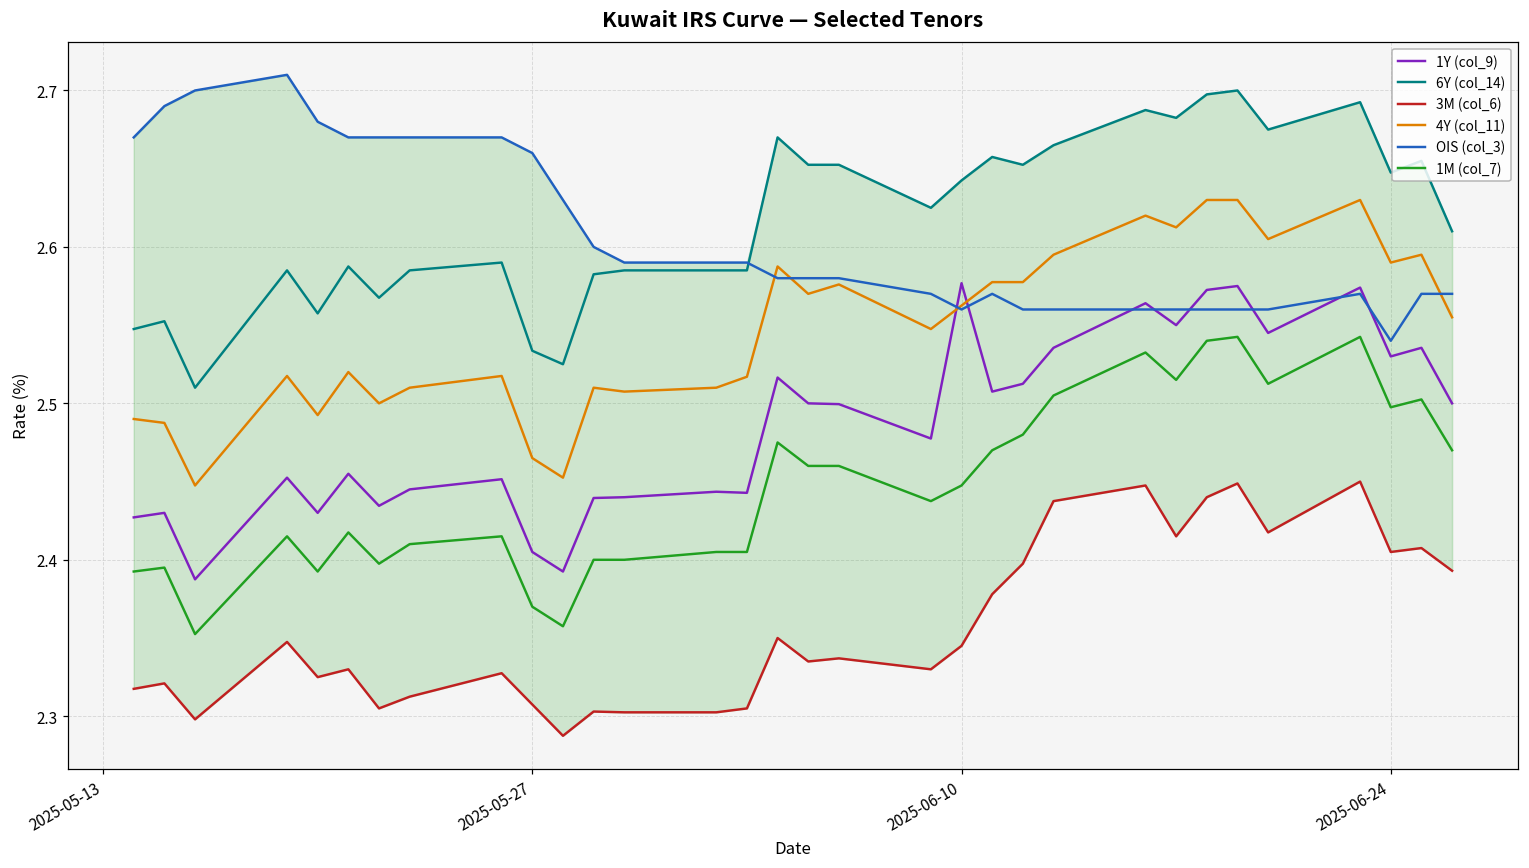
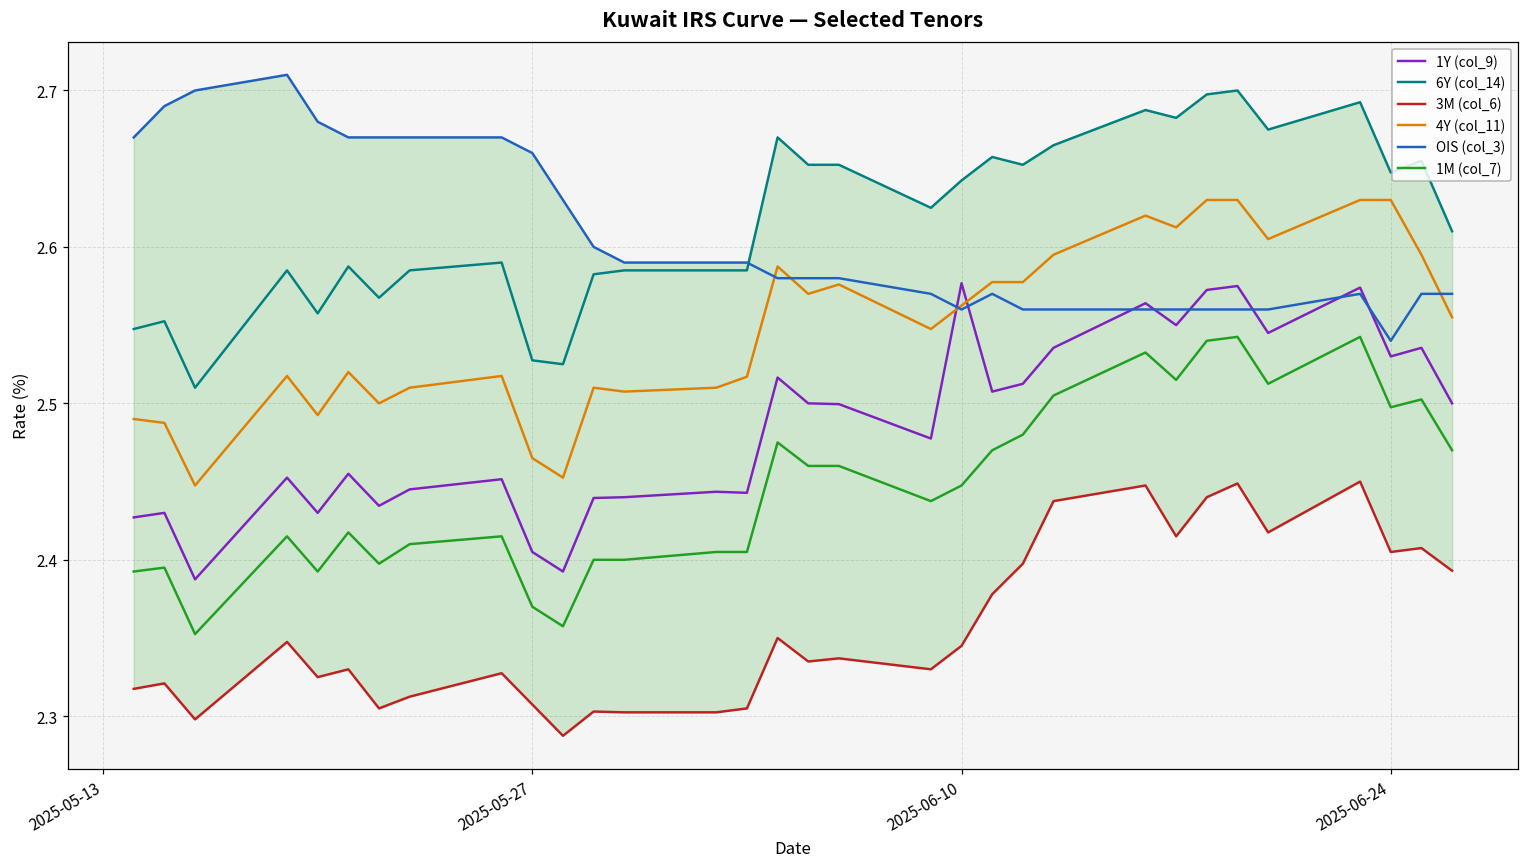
6Y (col_14), 2025-05-27: 2.534 -> 2.528
4Y (col_11), 2025-06-24: 2.59 -> 2.63
